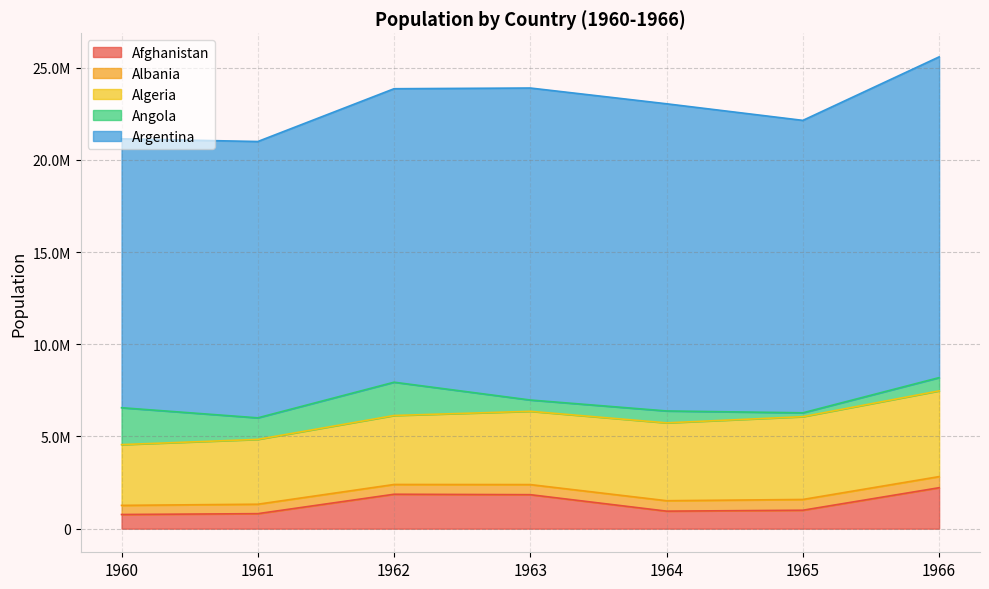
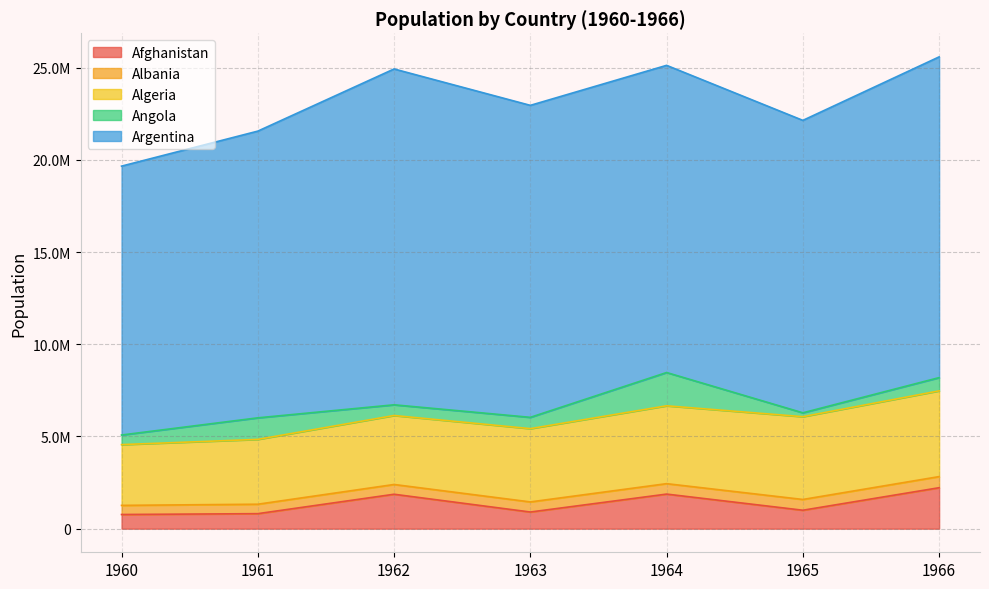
Angola, 1960: 2000000 -> 500000
Argentina, 1961: 15000000 -> 15500000
Angola, 1962: 1800000 -> 600000
Argentina, 1962: 15900000 -> 18200000
Afghanistan, 1963: 1800000 -> 900000
Afghanistan, 1964: 1000000 -> 1900000
Angola, 1964: 600000 -> 1800000
